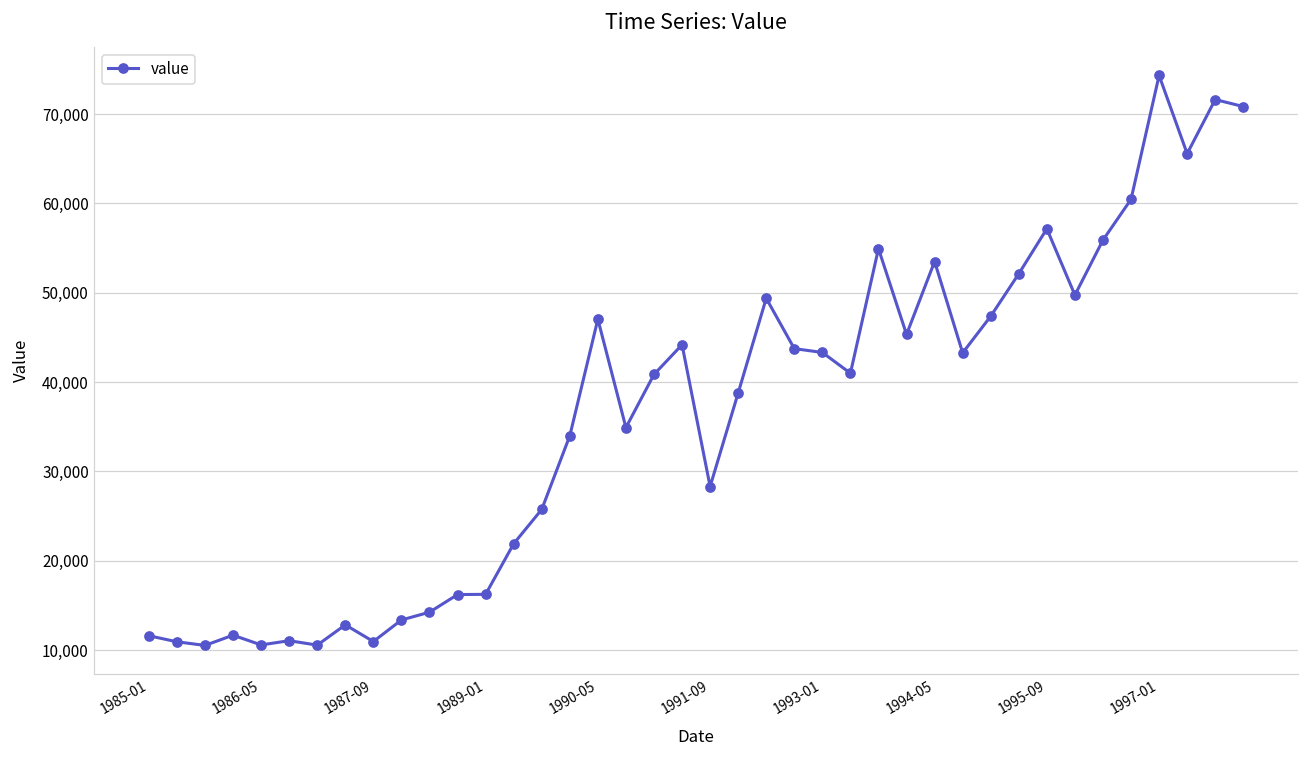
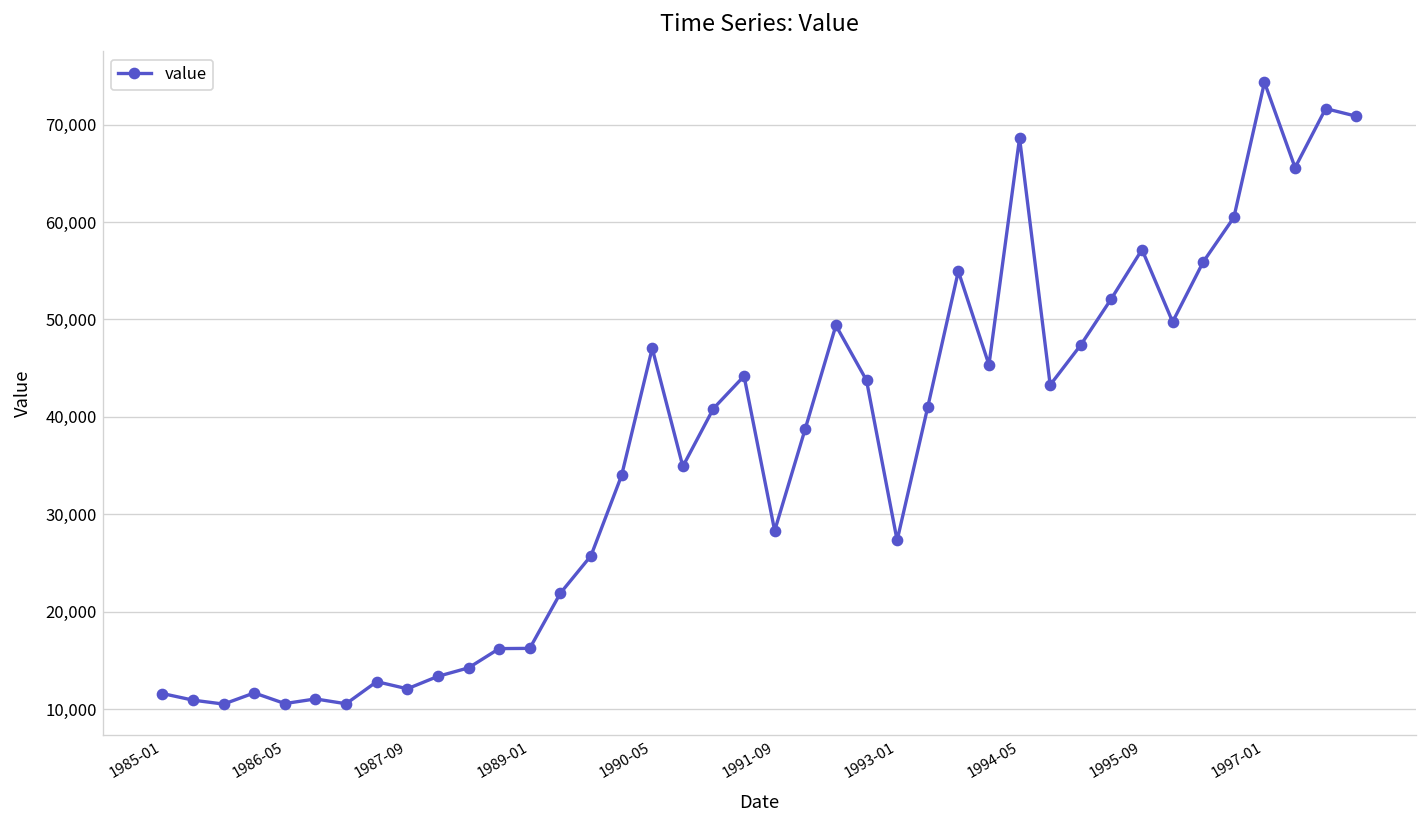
1987-09: 11,000 -> 12,000
1993-01: 43,000 -> 27,000
1994-05: 54,000 -> 69,000
